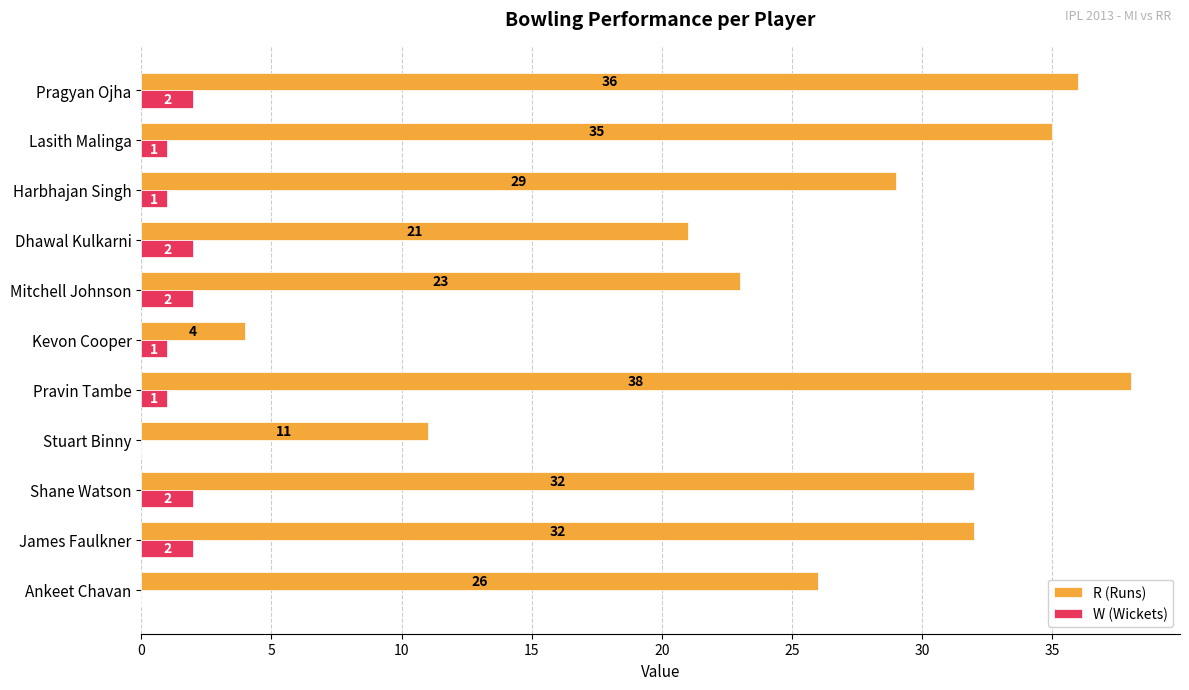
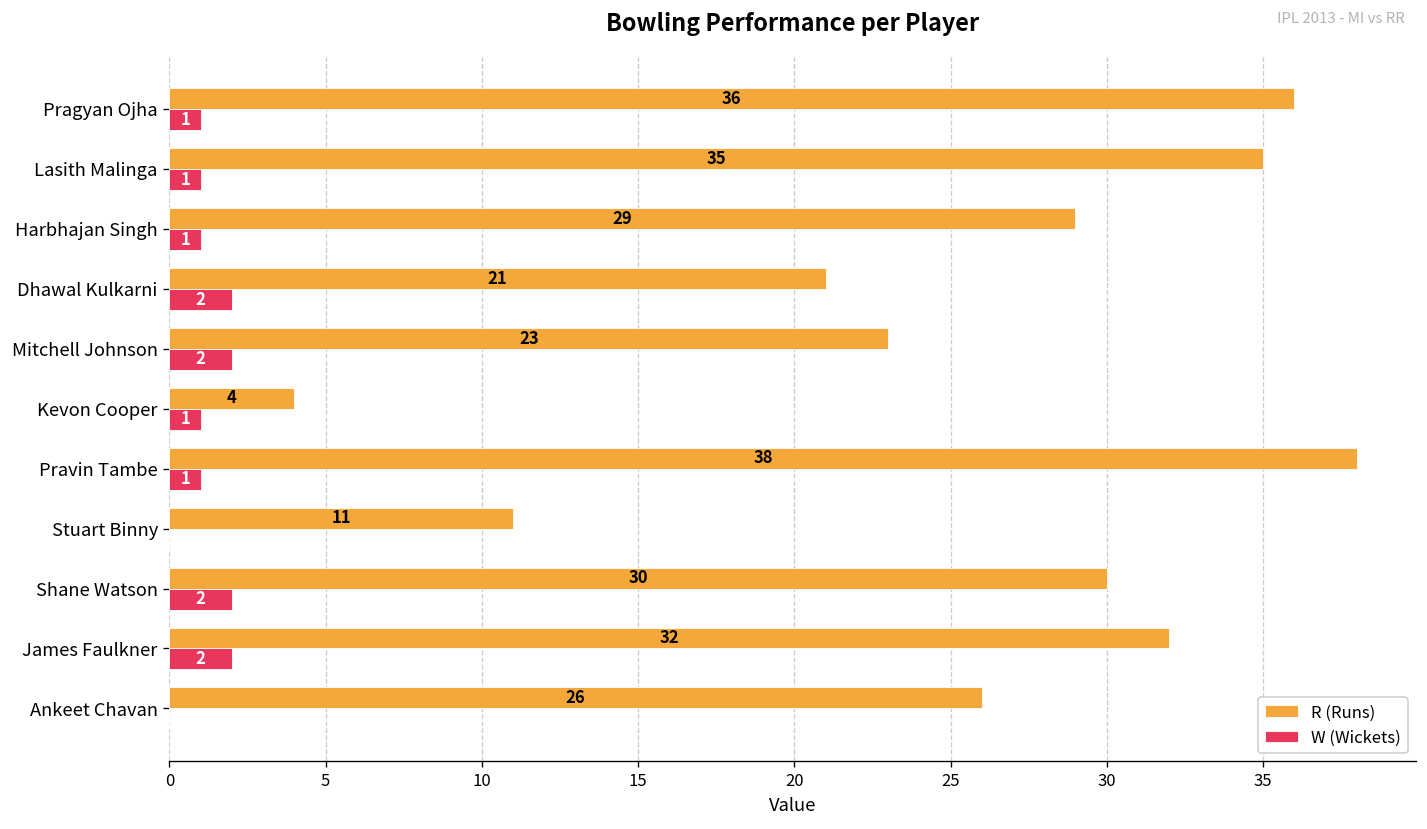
W (Wickets), Pragyan Ojha: 2 -> 1
R (Runs), Shane Watson: 32 -> 30
